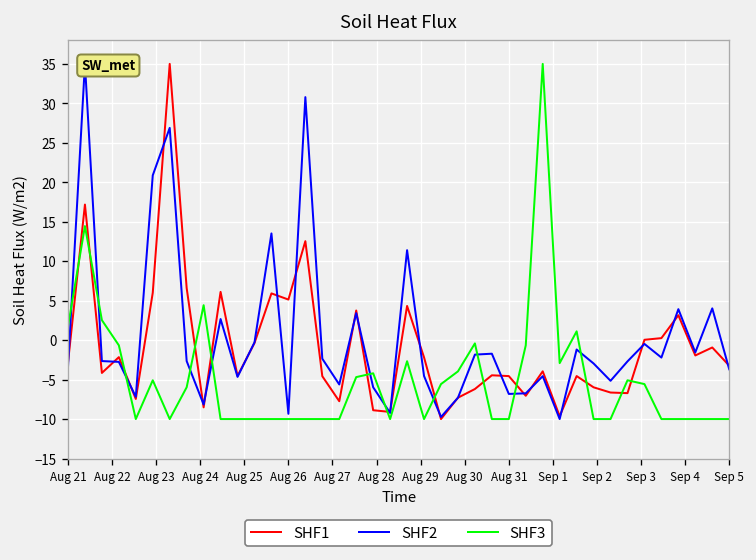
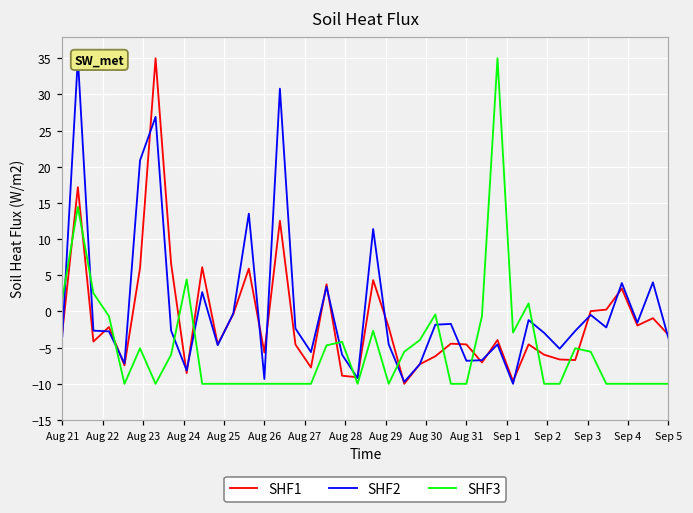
SHF1, Aug 26: 5 -> -6
